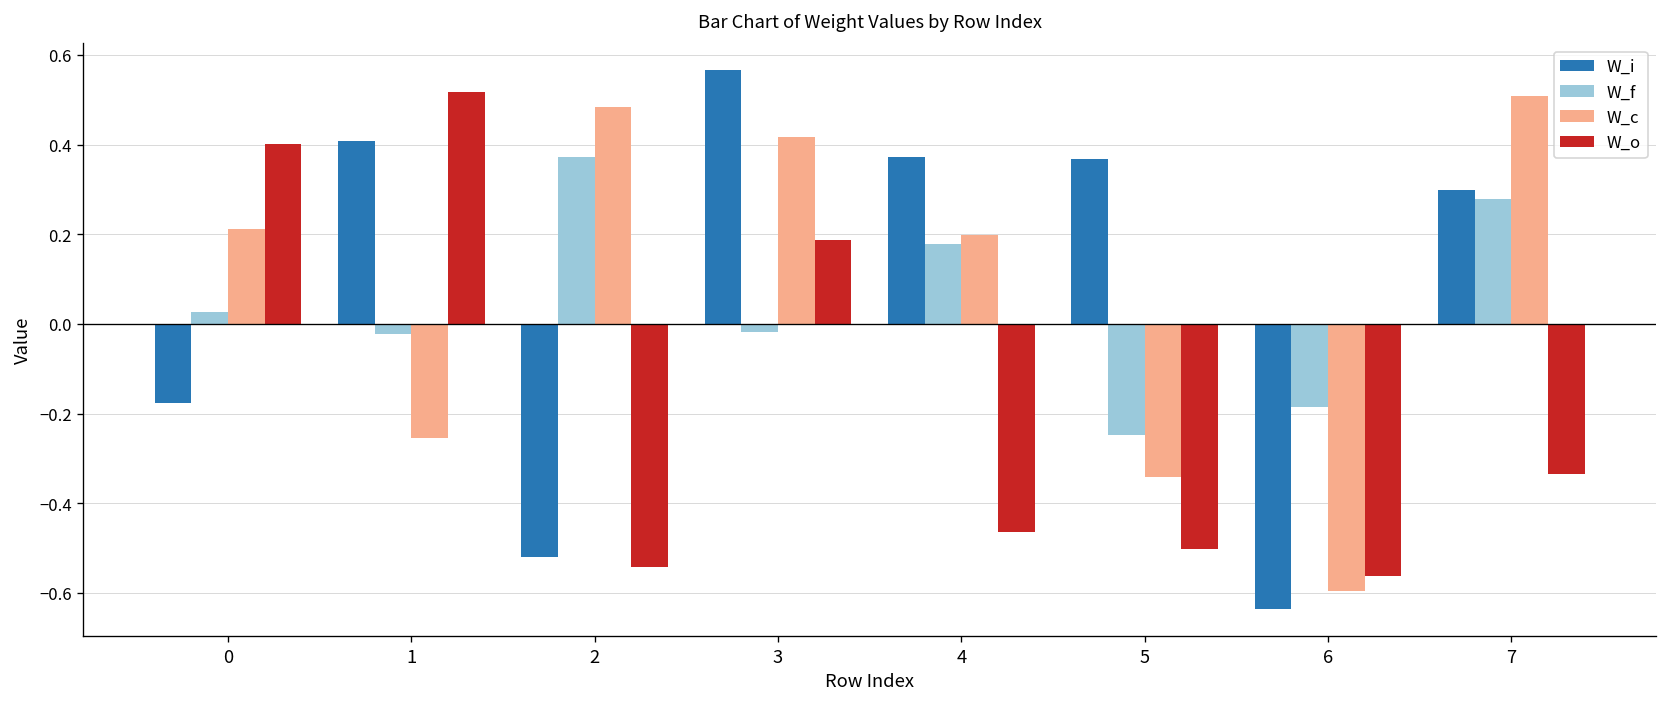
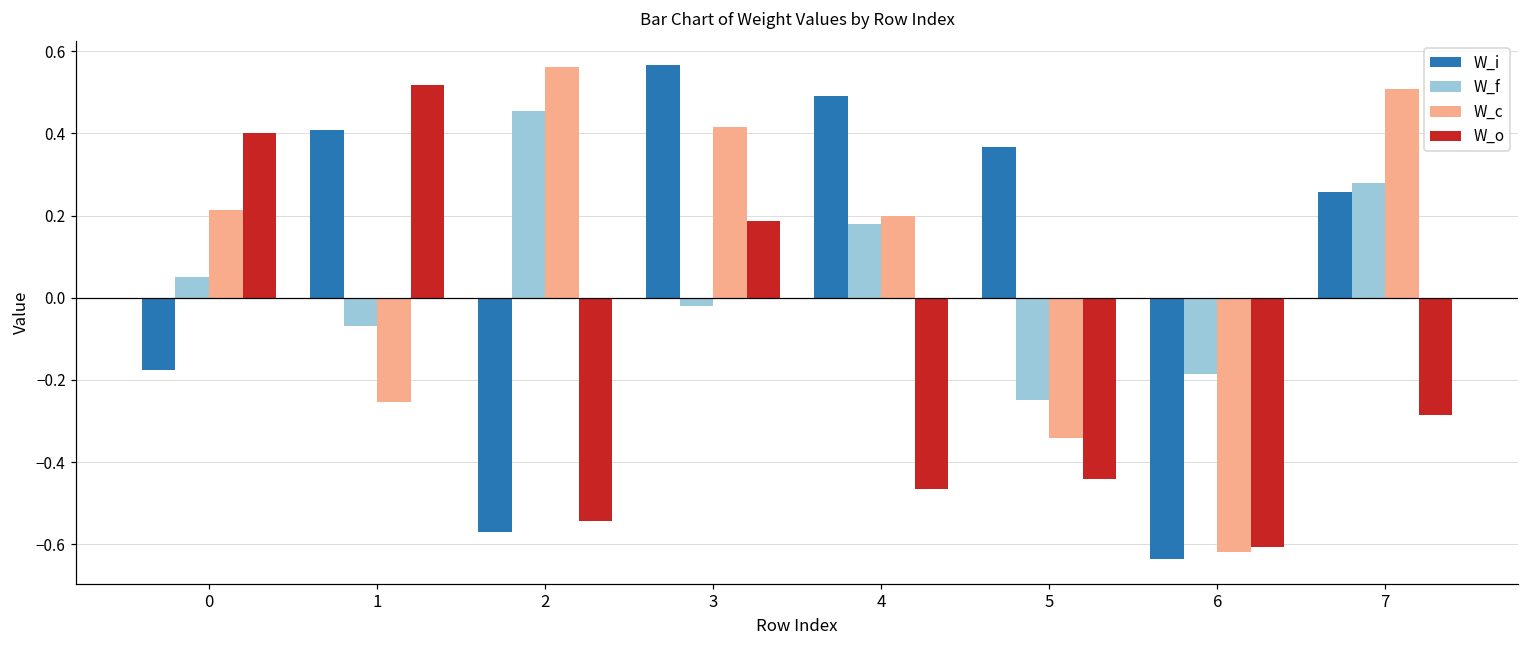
W_f, 0: 0.03 -> 0.05
W_f, 1: -0.02 -> -0.07
W_i, 2: -0.52 -> -0.57
W_f, 2: 0.37 -> 0.45
W_c, 2: 0.48 -> 0.56
W_i, 4: 0.37 -> 0.49
W_o, 5: -0.50 -> -0.44
W_c, 6: -0.60 -> -0.62
W_o, 6: -0.56 -> -0.61
W_i, 7: 0.30 -> 0.26
W_o, 7: -0.34 -> -0.29
